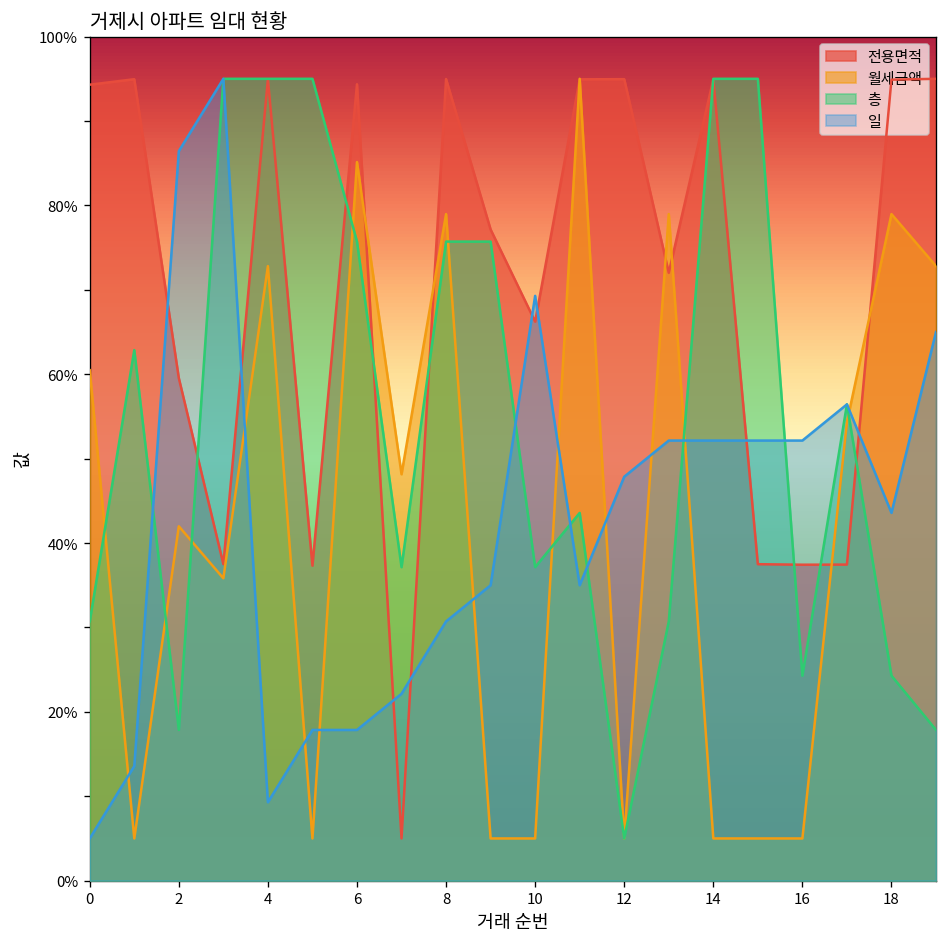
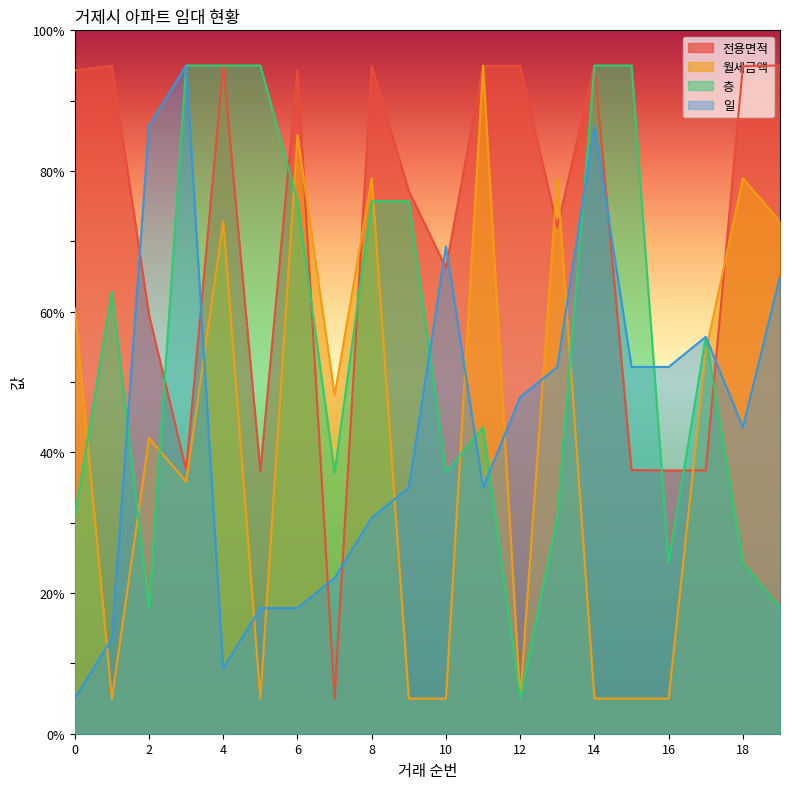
일, 14: 52% -> 86%
